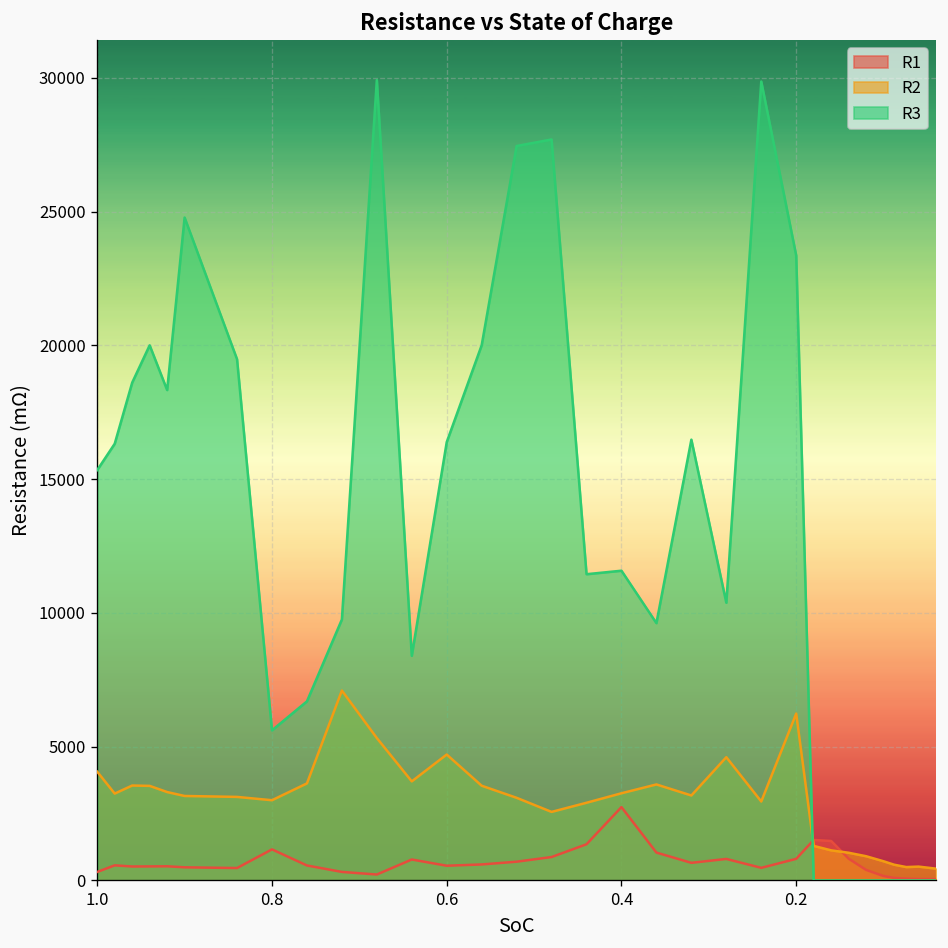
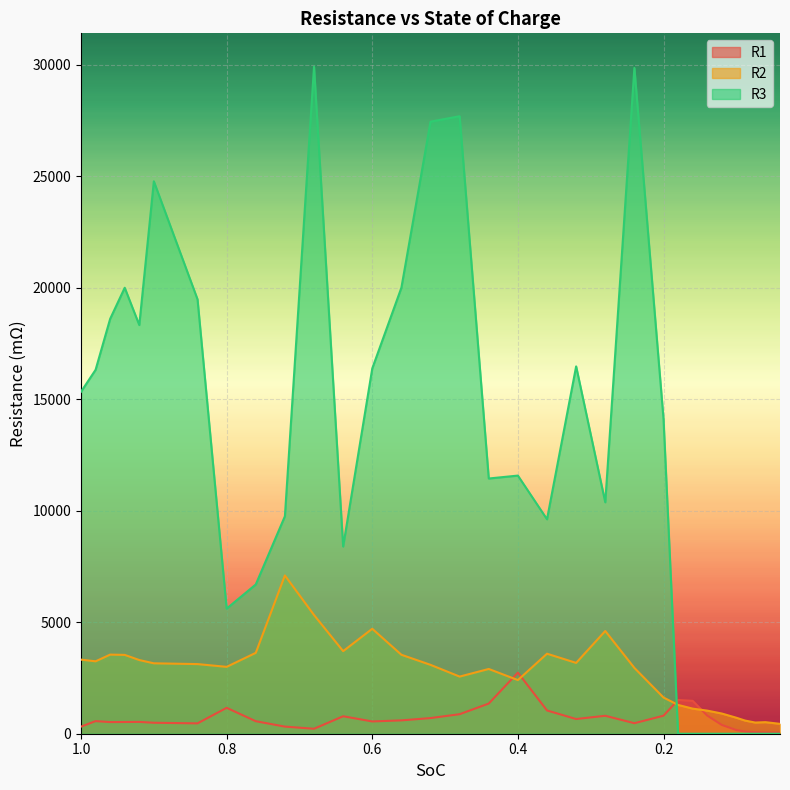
R2, 1.0: 4100 -> 3300
R2, 0.4: 3300 -> 2400
R2, 0.2: 6200 -> 1600
R3, 0.2: 23400 -> 14100
